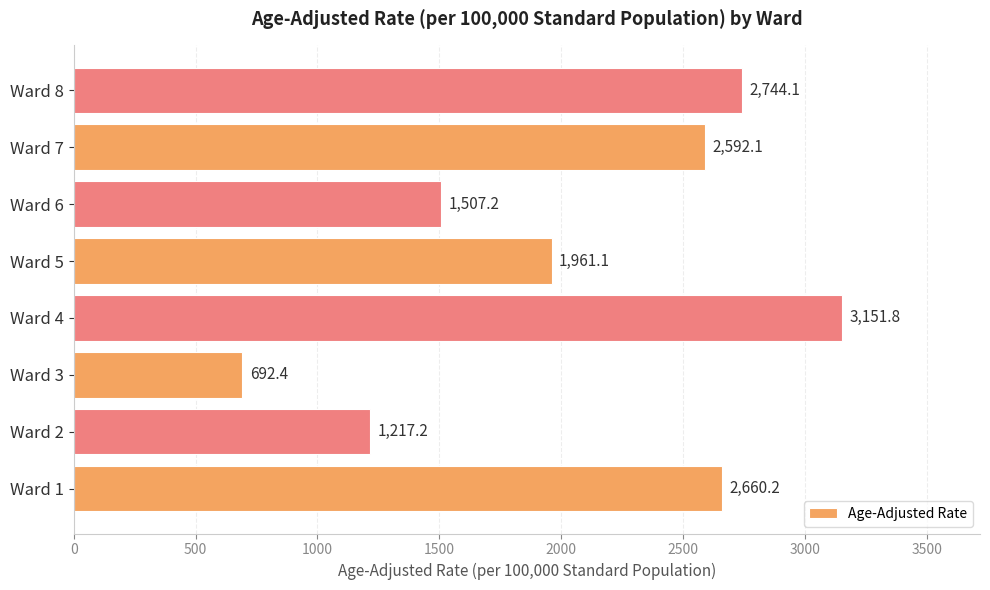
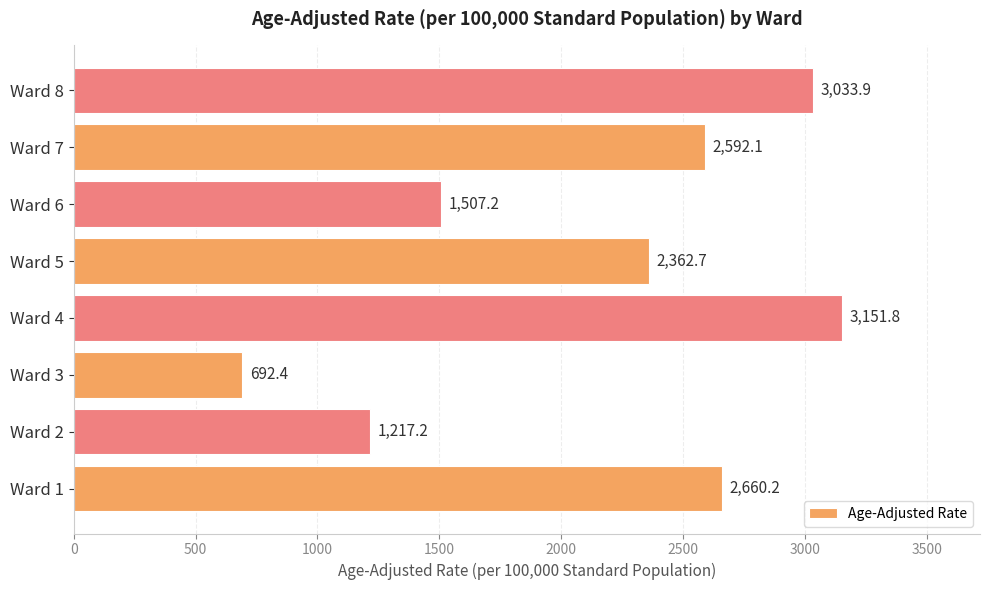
Ward 8: 2,744.1 -> 3,033.9
Ward 5: 1,961.1 -> 2,362.7
